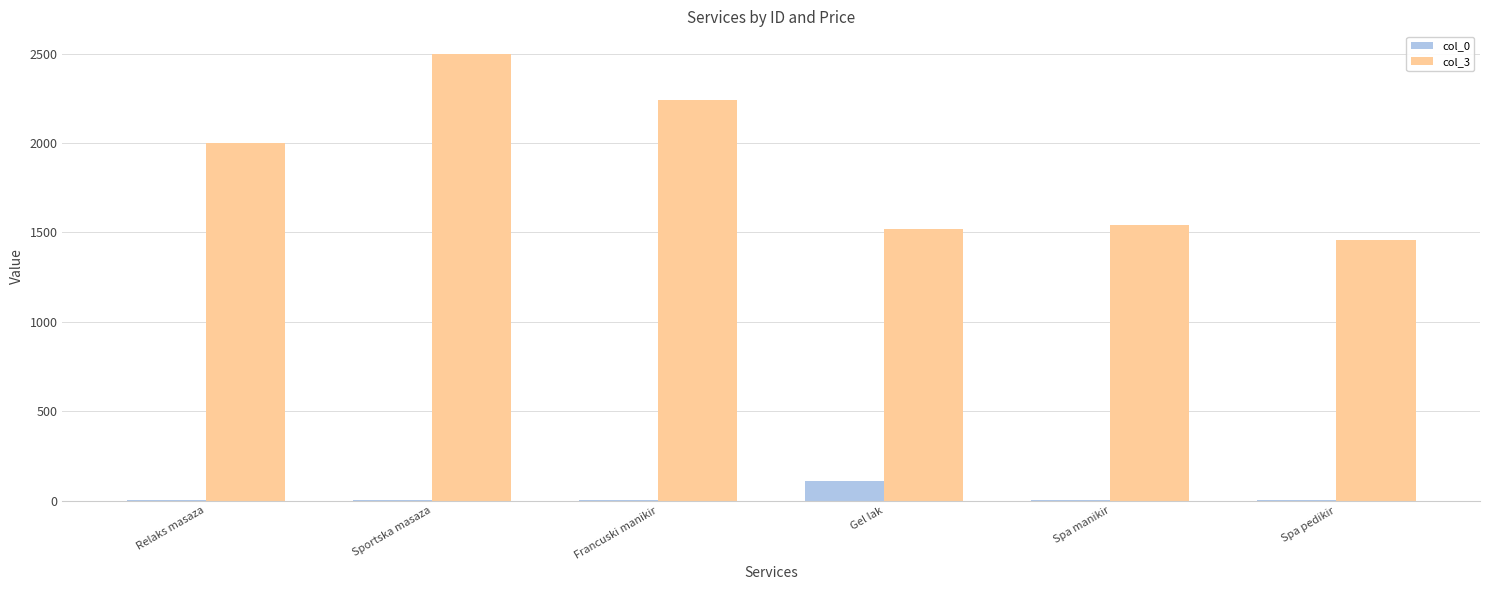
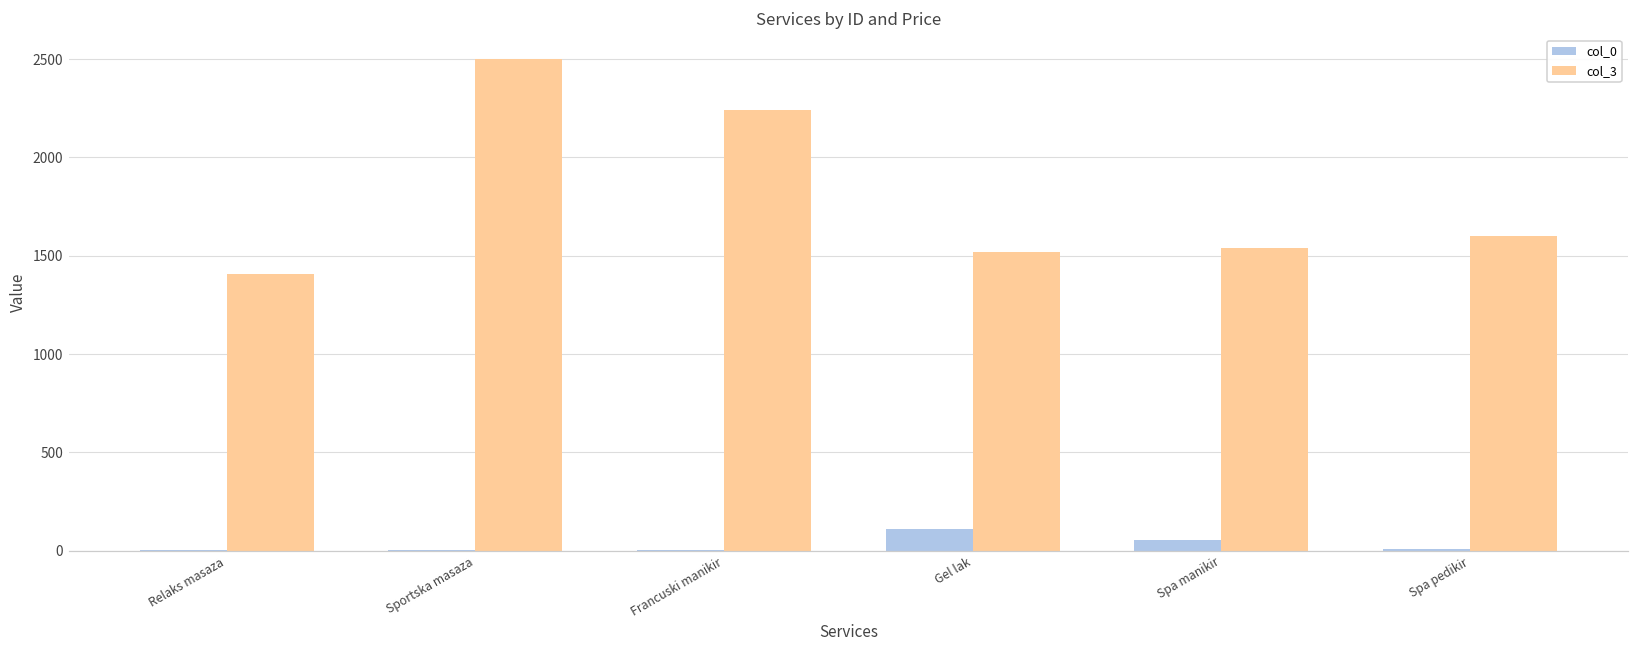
col_3, Relaks masaza: 2000 -> 1410
col_0, Spa manikir: 10 -> 50
col_3, Spa pedikir: 1460 -> 1600
